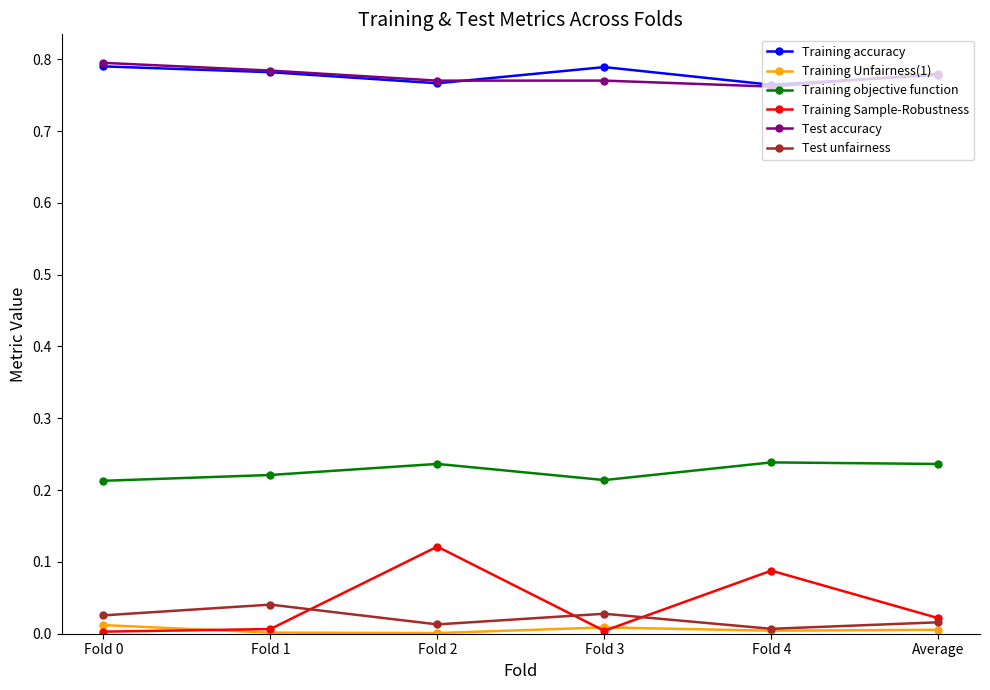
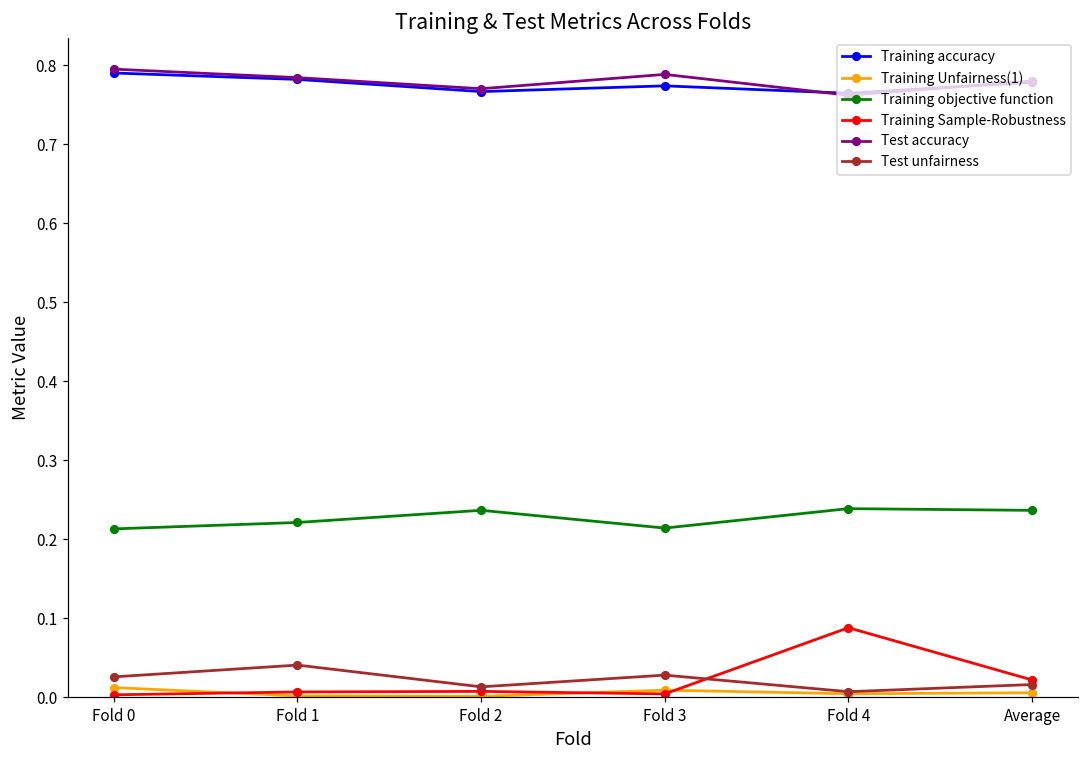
Training Sample-Robustness, Fold 2: 0.12 -> 0.01
Training accuracy, Fold 3: 0.79 -> 0.77
Test accuracy, Fold 3: 0.77 -> 0.79
